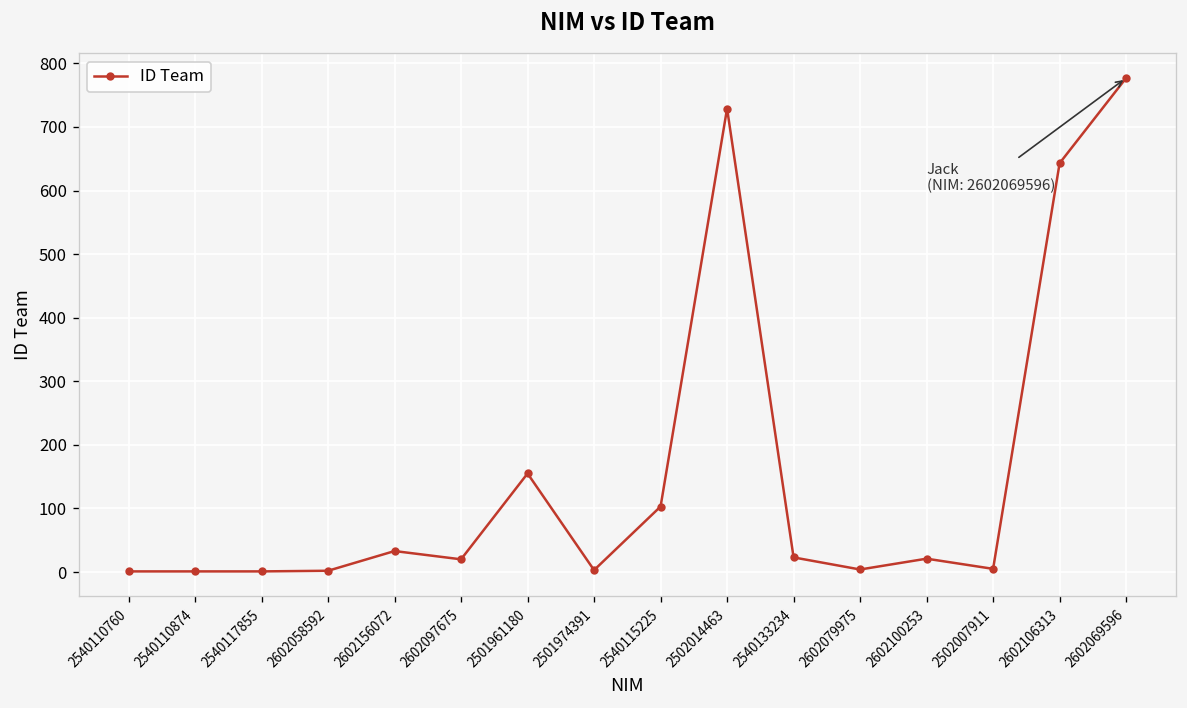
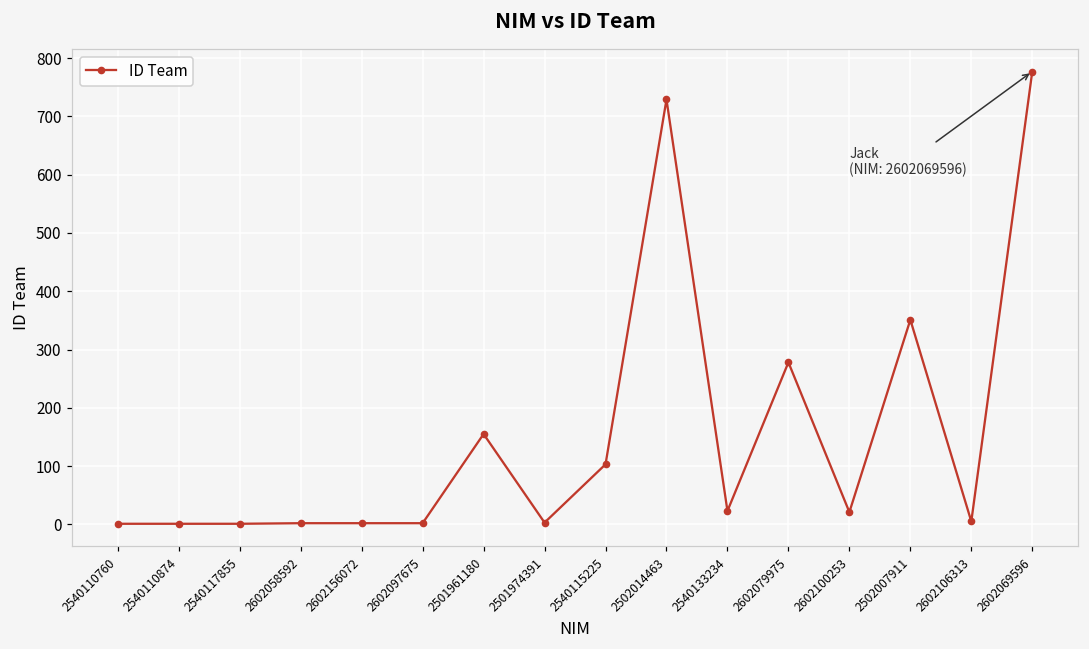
2602156072: 30 -> 0
2602097675: 20 -> 0
2602079975: 0 -> 280
2502007911: 10 -> 350
2602106313: 640 -> 10
